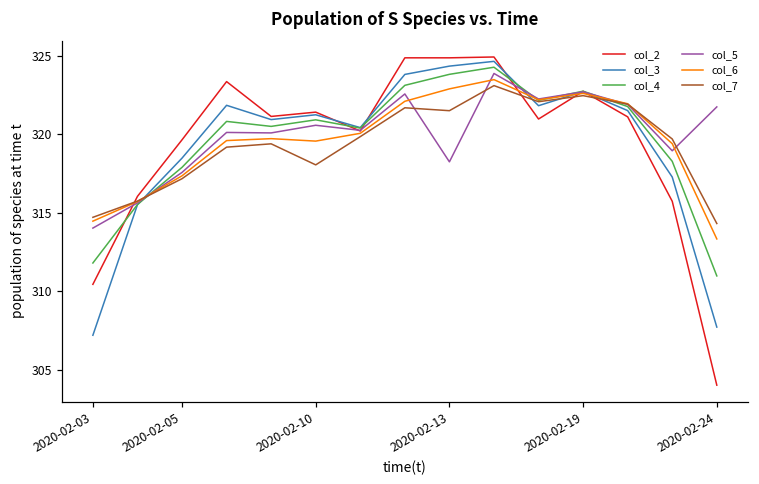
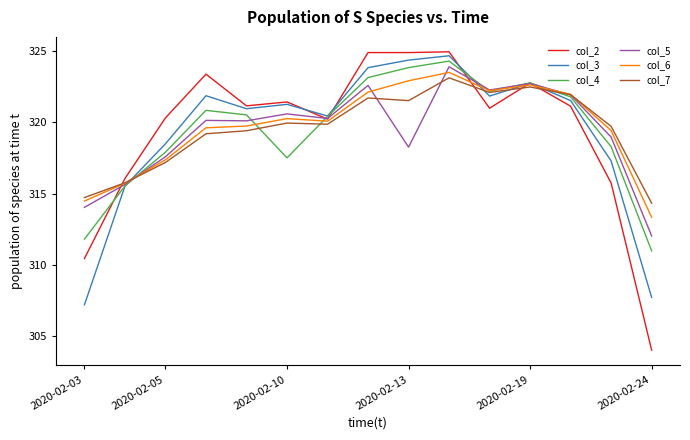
col_2, 2020-02-05: 319.7 -> 320.3
col_4, 2020-02-10: 320.9 -> 317.5
col_6, 2020-02-10: 319.6 -> 320.2
col_7, 2020-02-10: 318.1 -> 319.9
col_5, 2020-02-24: 321.7 -> 312.0
